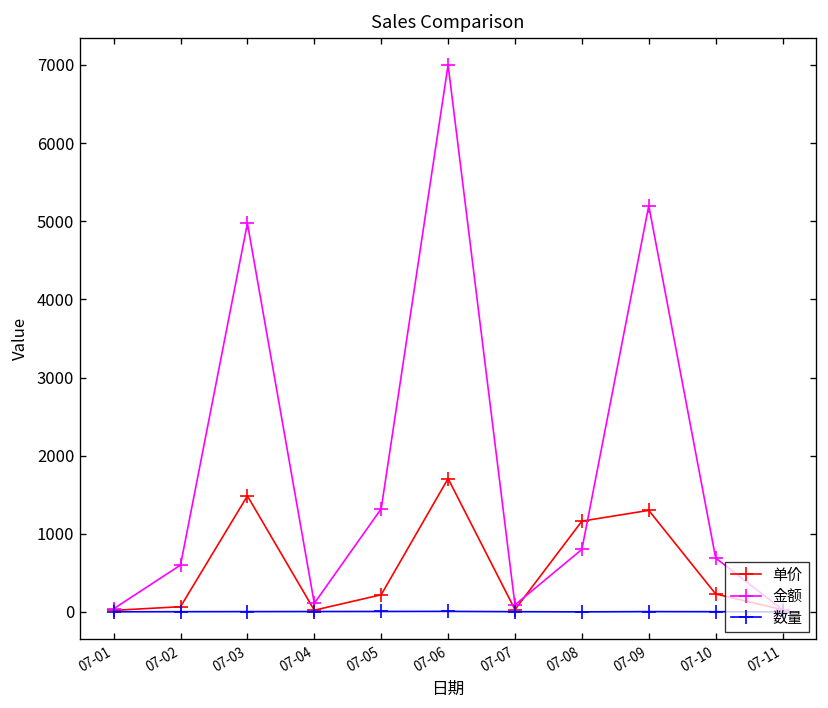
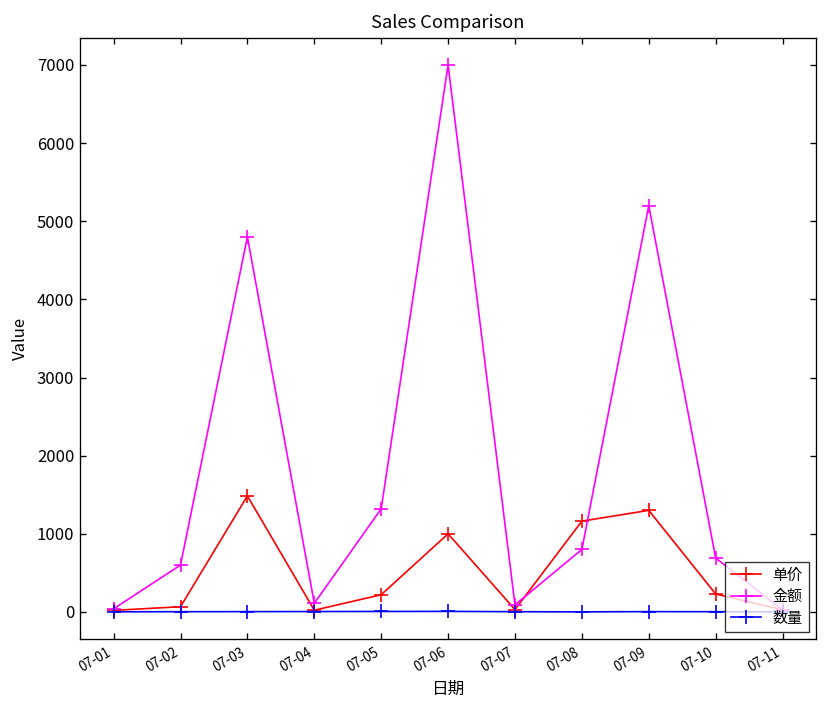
金额, 07-03: 5000 -> 4800
单价, 07-06: 1700 -> 1000
